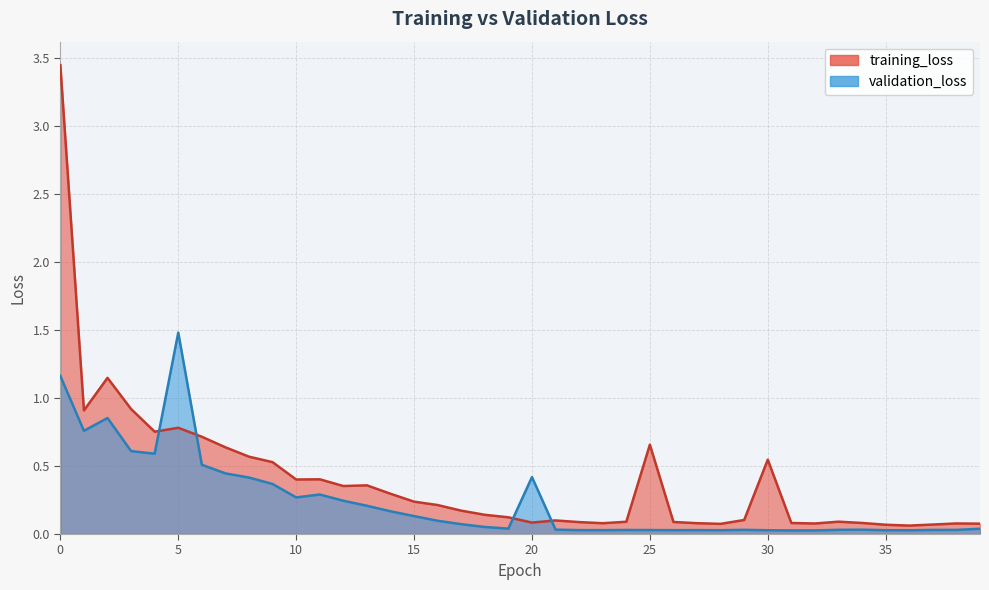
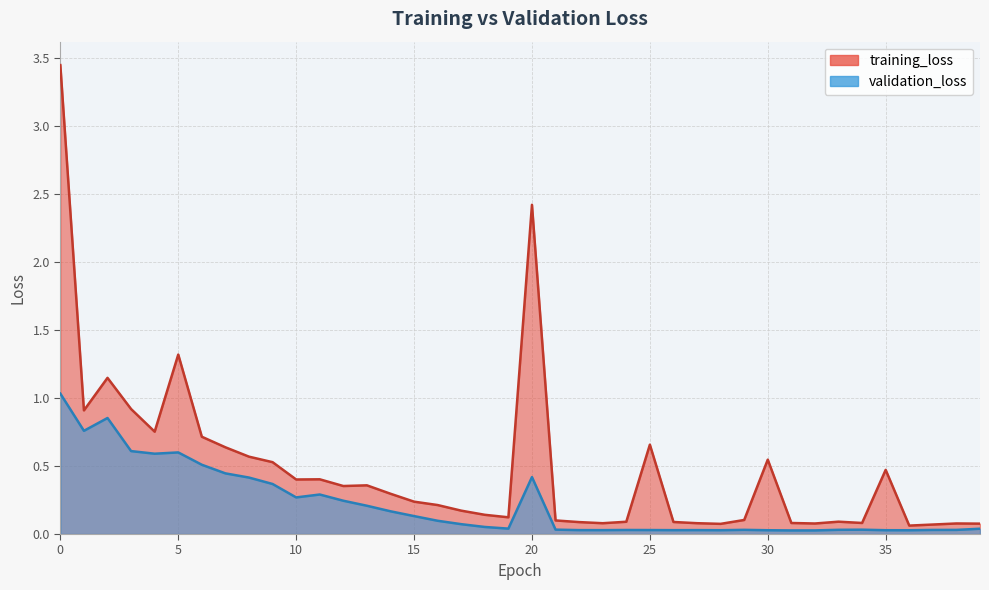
validation_loss, 0: 1.16 -> 1.03
training_loss, 5: 0.78 -> 1.32
validation_loss, 5: 1.48 -> 0.60
training_loss, 20: 0.08 -> 2.42
training_loss, 35: 0.07 -> 0.47
